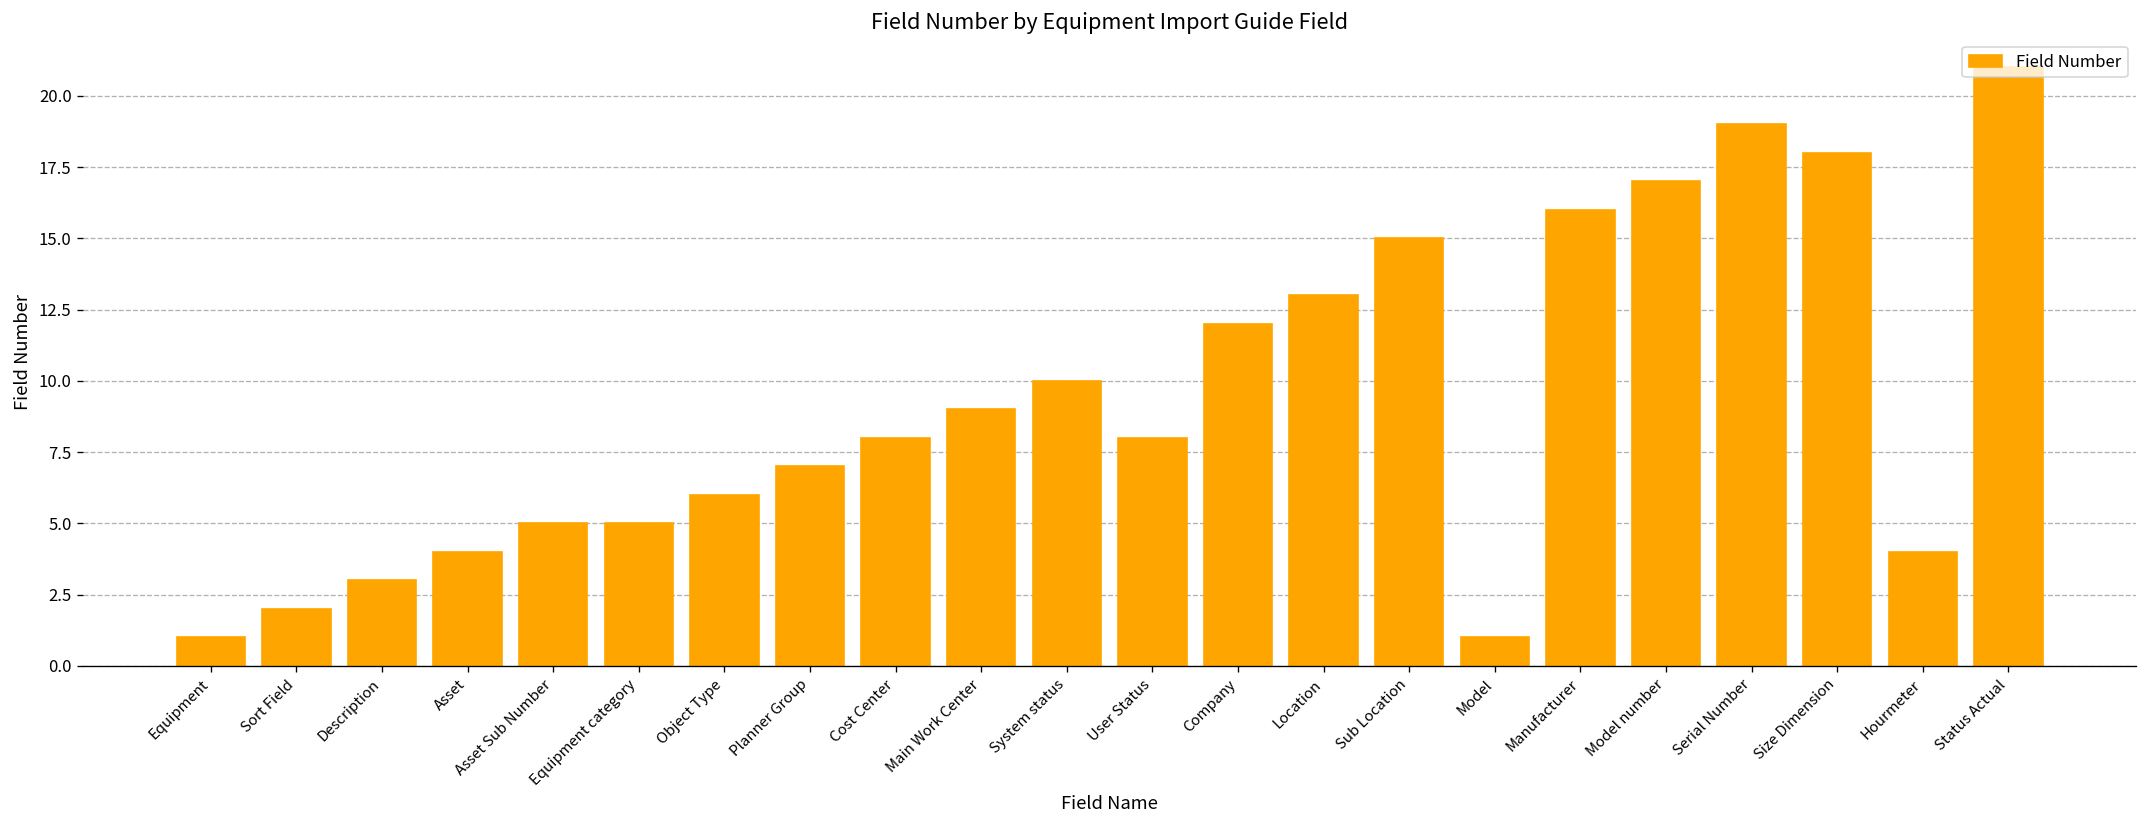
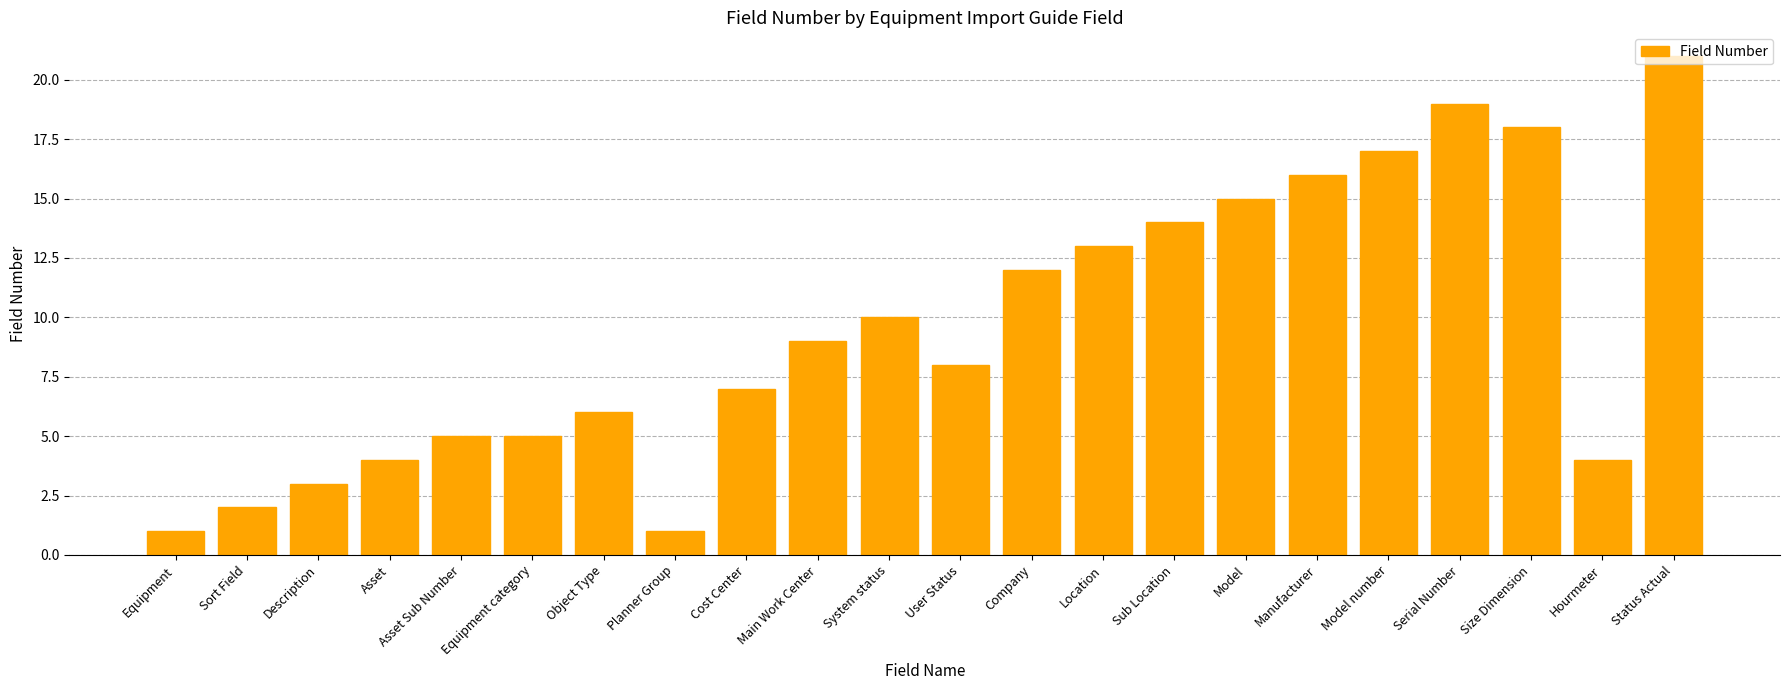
Planner Group: 7 -> 1
Cost Center: 8 -> 7
Sub Location: 15 -> 14
Model: 1 -> 15
